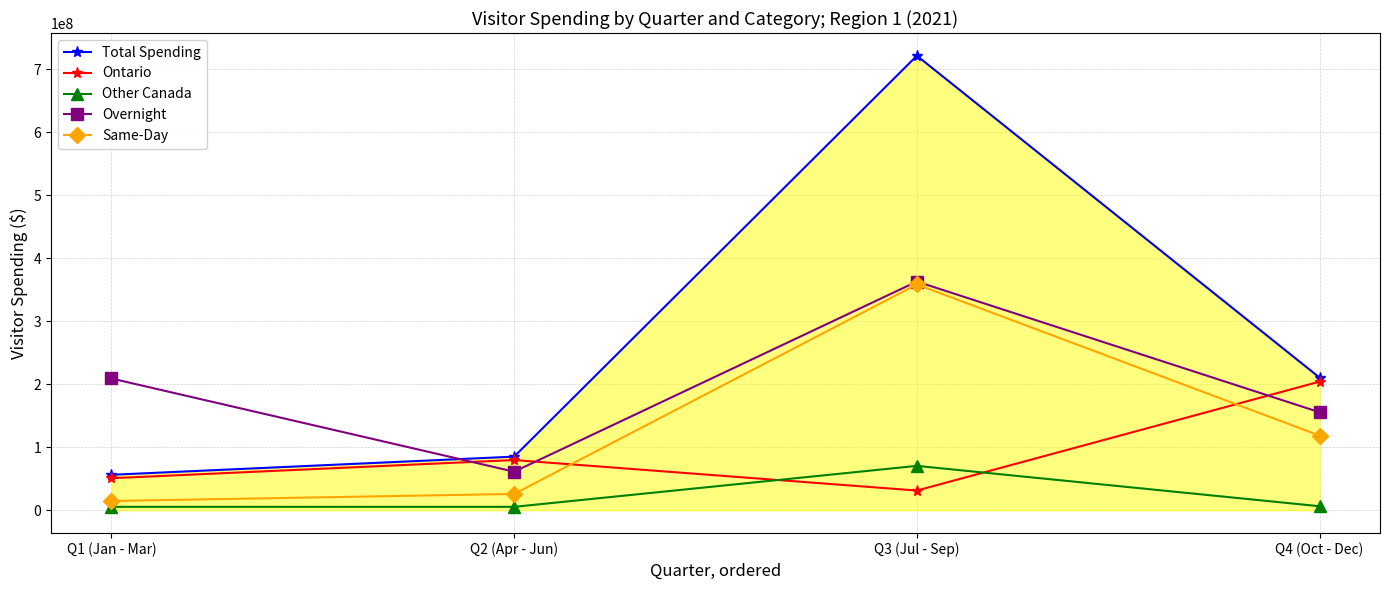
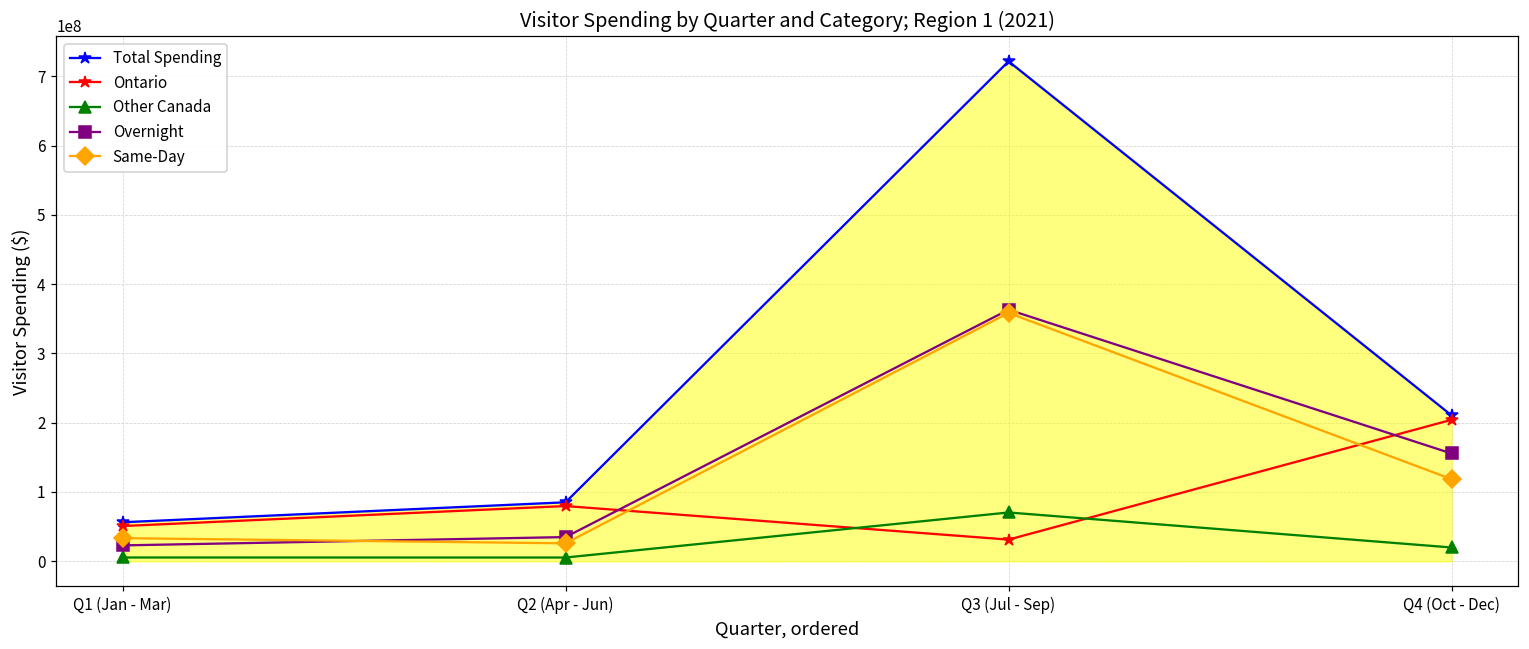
Overnight, Q1 (Jan - Mar): 210000000 -> 20000000
Same-Day, Q1 (Jan - Mar): 10000000 -> 30000000
Overnight, Q2 (Apr - Jun): 60000000 -> 30000000
Other Canada, Q4 (Oct - Dec): 10000000 -> 20000000
